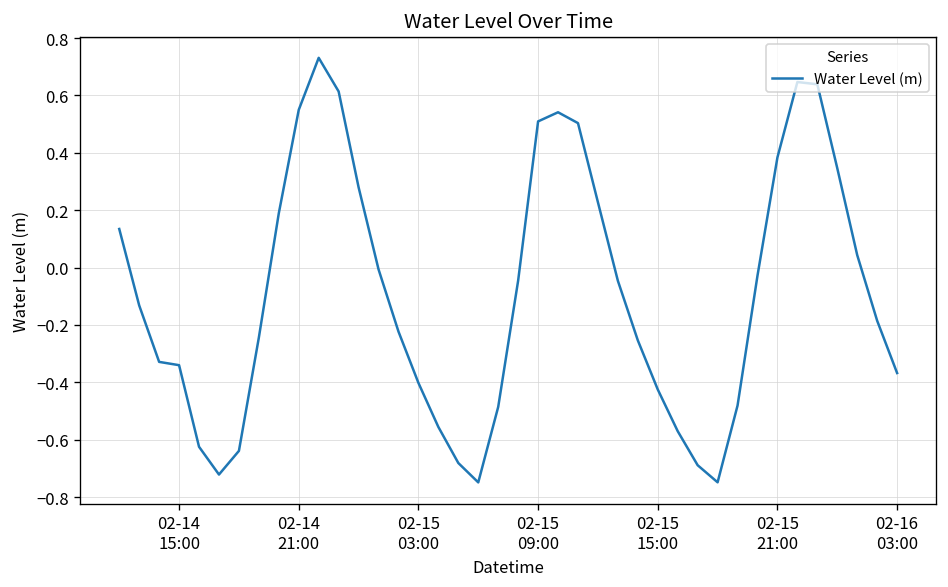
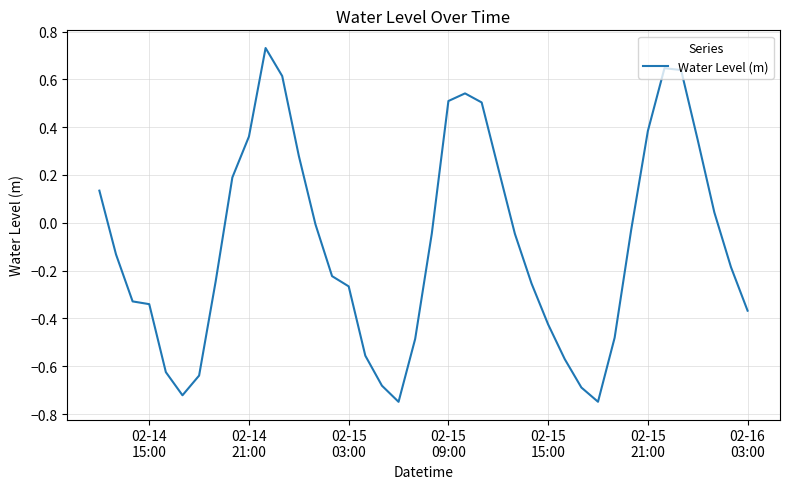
02-14 21:00: 0.55 -> 0.36
02-15 03:00: -0.40 -> -0.27
